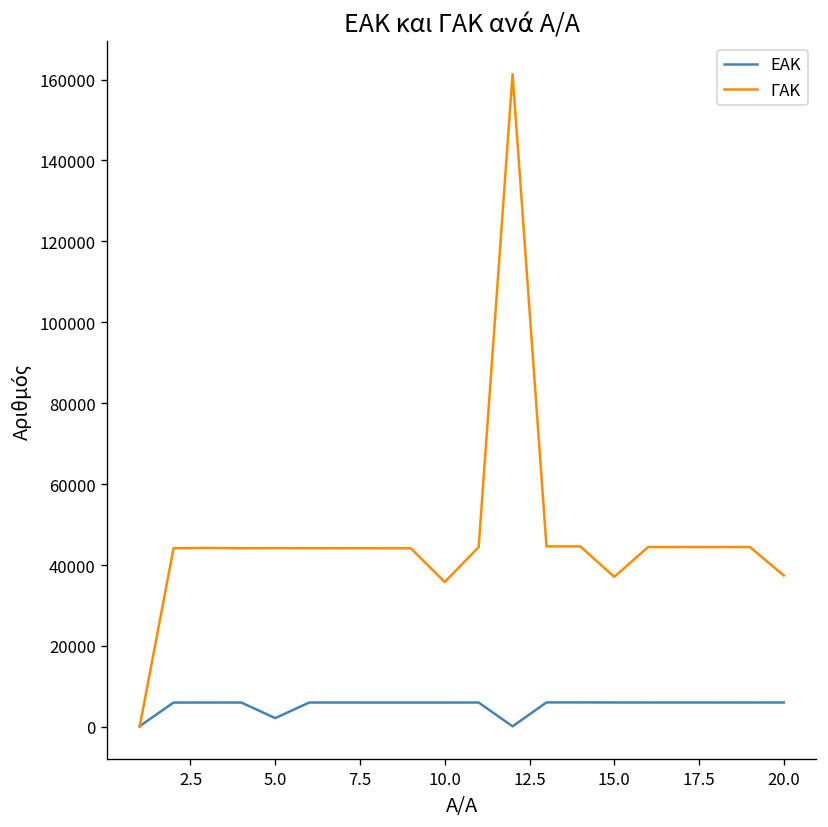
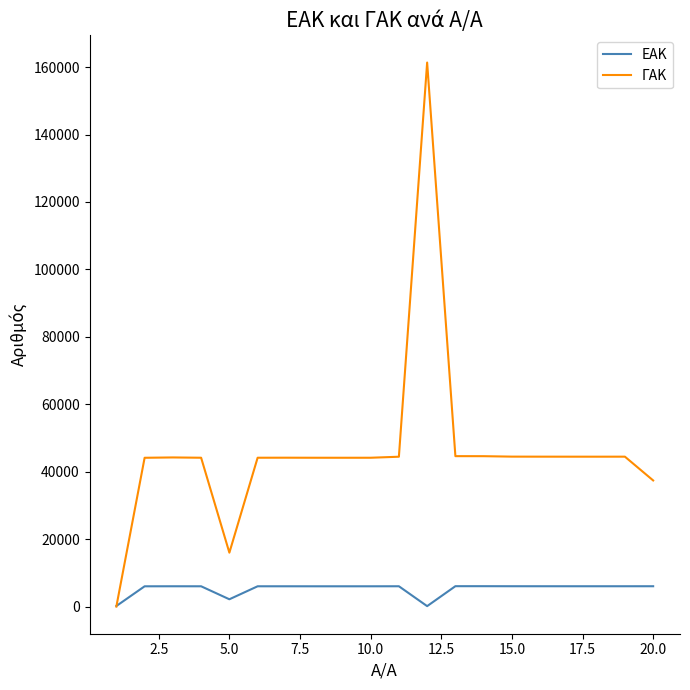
ΓΑΚ, 5.0: 44000 -> 16000
ΓΑΚ, 10.0: 36000 -> 44000
ΓΑΚ, 15.0: 37000 -> 44000
